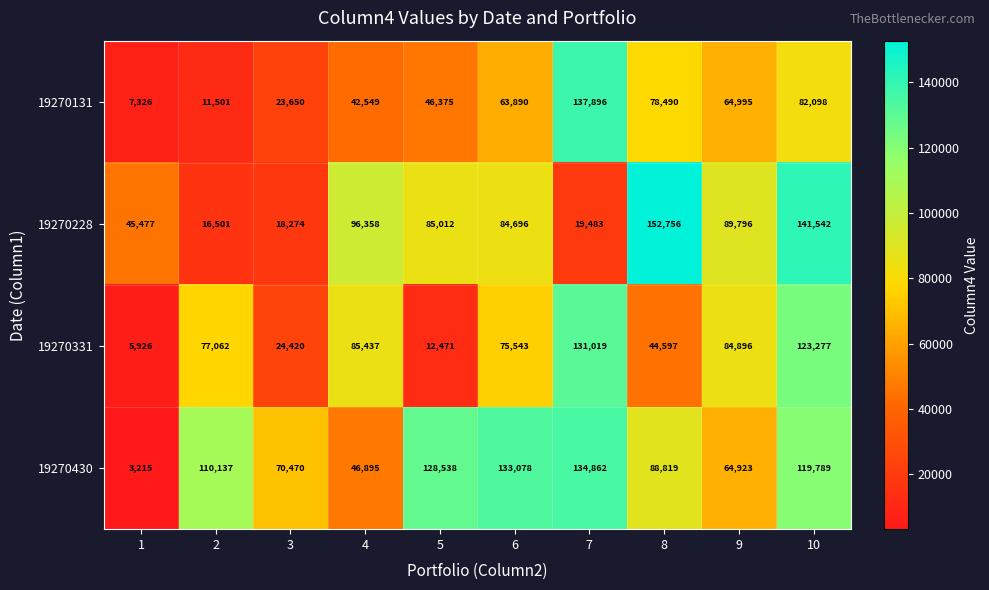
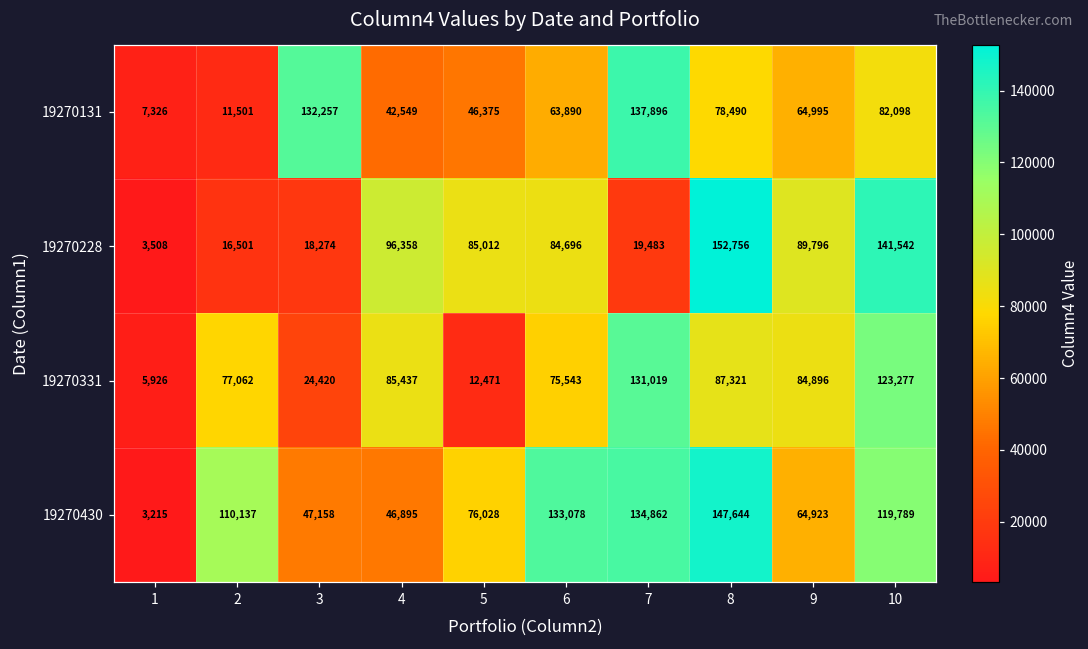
19270131, 3: 23,650 -> 132,257
19270228, 1: 45,477 -> 3,508
19270331, 8: 44,597 -> 87,321
19270430, 3: 70,470 -> 47,158
19270430, 5: 128,538 -> 76,028
19270430, 8: 88,819 -> 147,644
